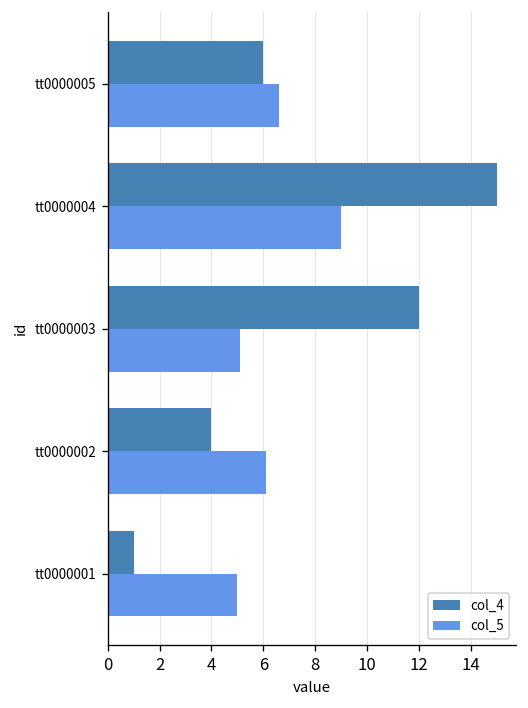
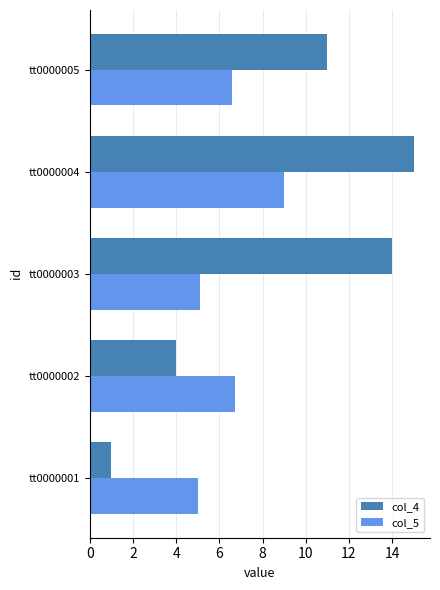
col_4, tt0000005: 6 -> 11
col_4, tt0000003: 12 -> 14
col_5, tt0000002: 6.1 -> 6.7
